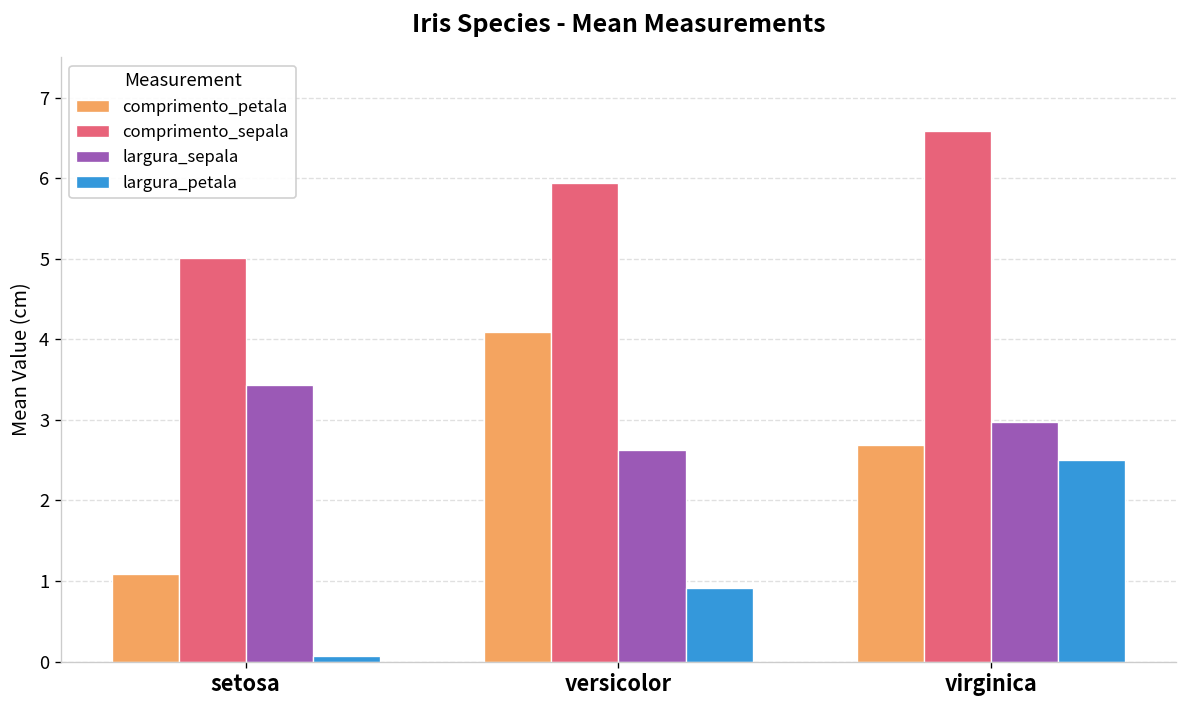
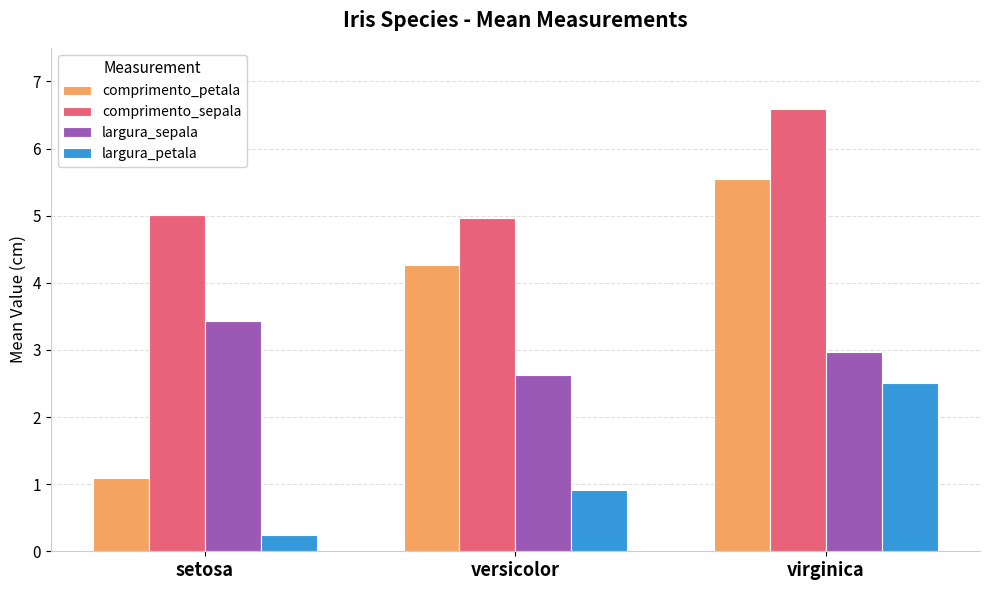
largura_petala, setosa: 0.1 -> 0.2
comprimento_petala, versicolor: 4.1 -> 4.3
comprimento_sepala, versicolor: 5.9 -> 5.0
comprimento_petala, virginica: 2.7 -> 5.6
